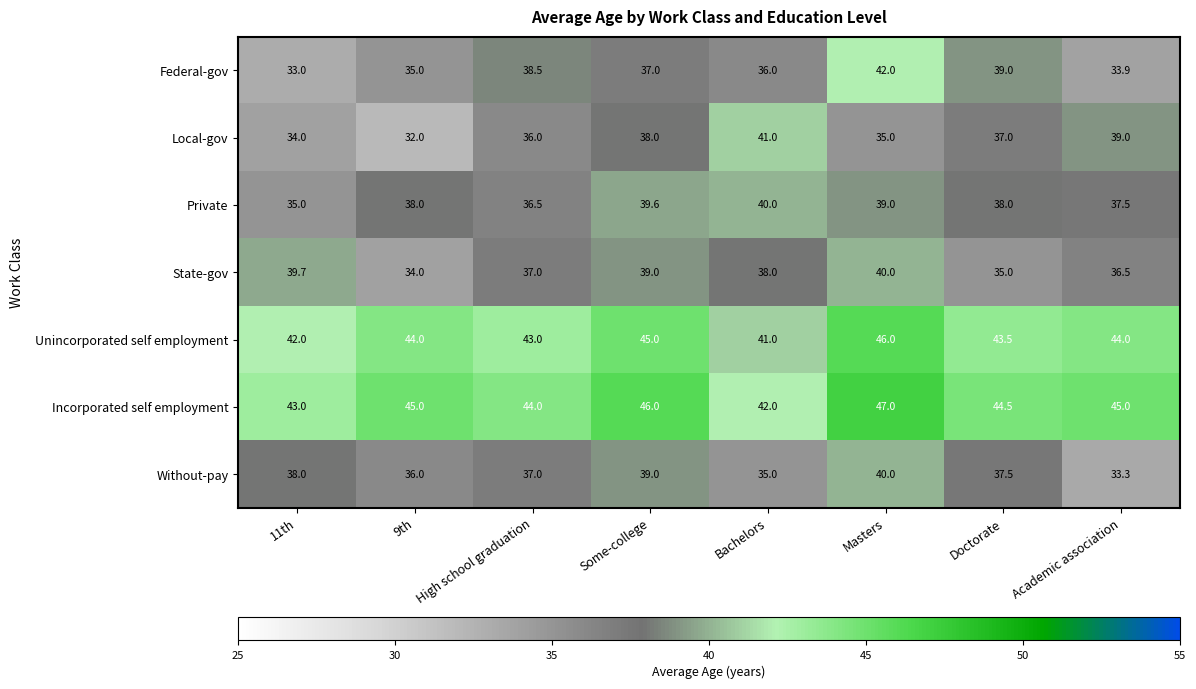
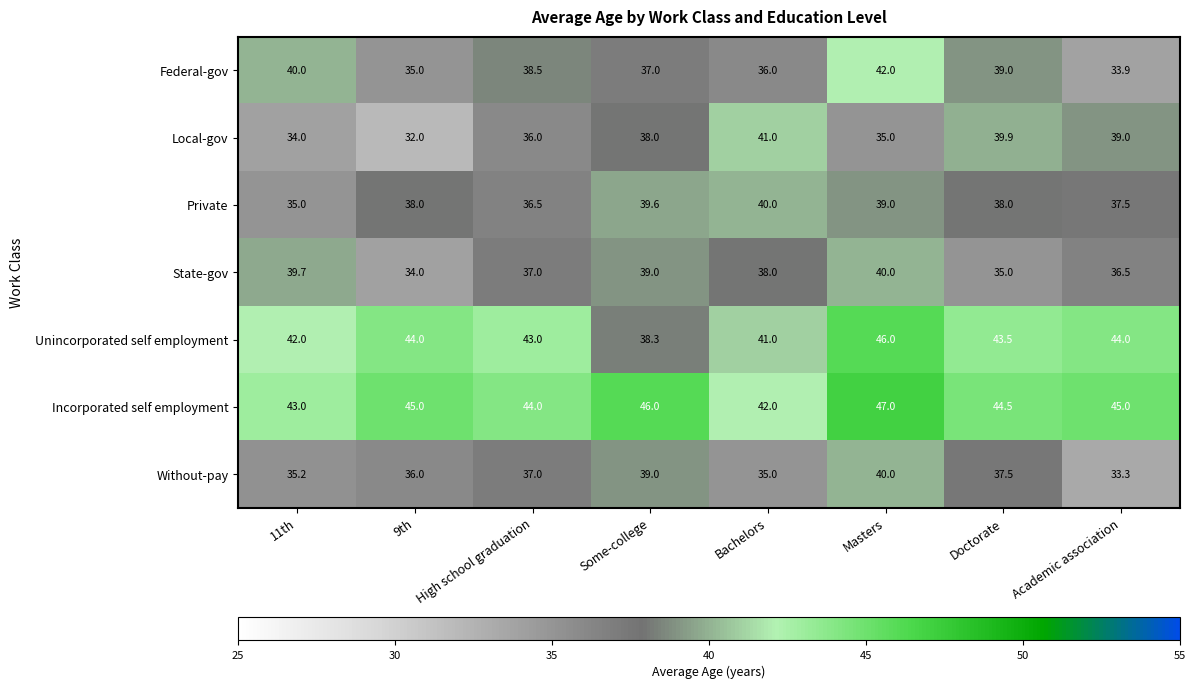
Federal-gov, 11th: 33.0 -> 40.0
Local-gov, Doctorate: 37.0 -> 39.9
Unincorporated self employment, Some-college: 45.0 -> 38.3
Without-pay, 11th: 38.0 -> 35.2
